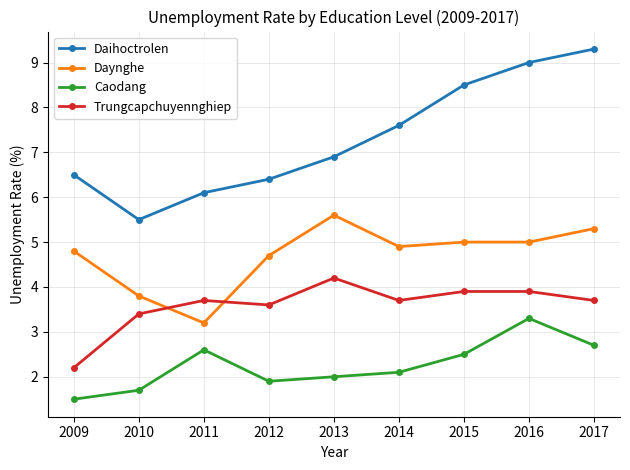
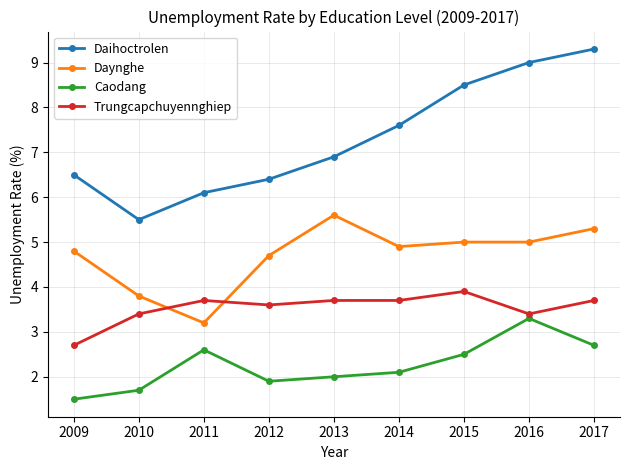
Trungcapchuyennghiep, 2009: 2.2 -> 2.7
Trungcapchuyennghiep, 2013: 4.2 -> 3.7
Trungcapchuyennghiep, 2016: 3.9 -> 3.4
